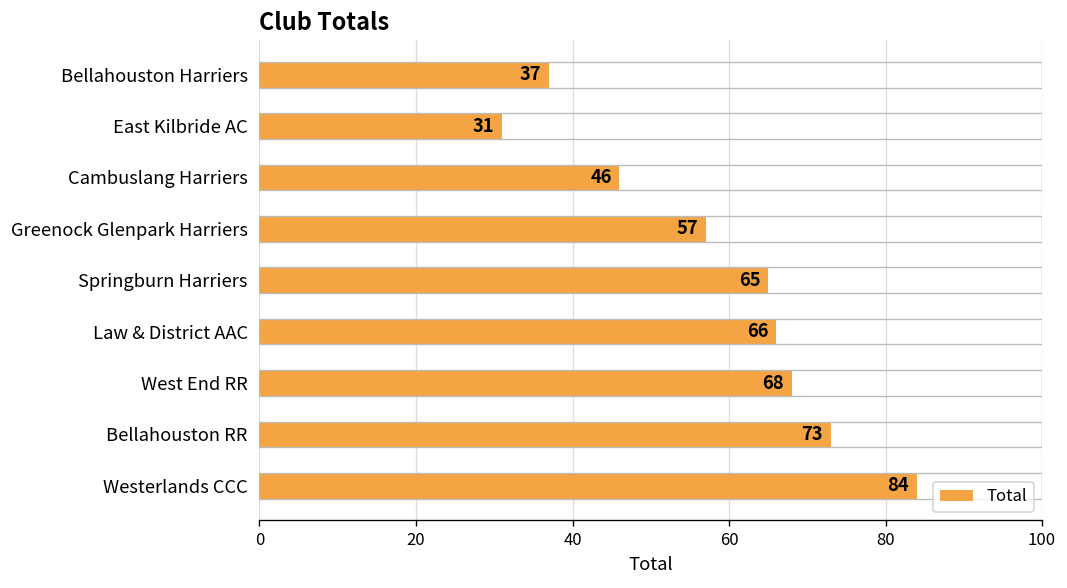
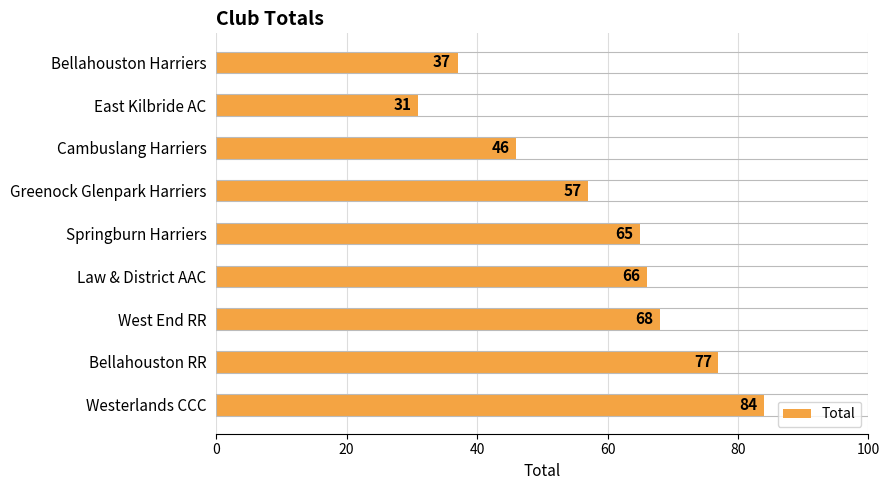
Bellahouston RR: 73 -> 77
